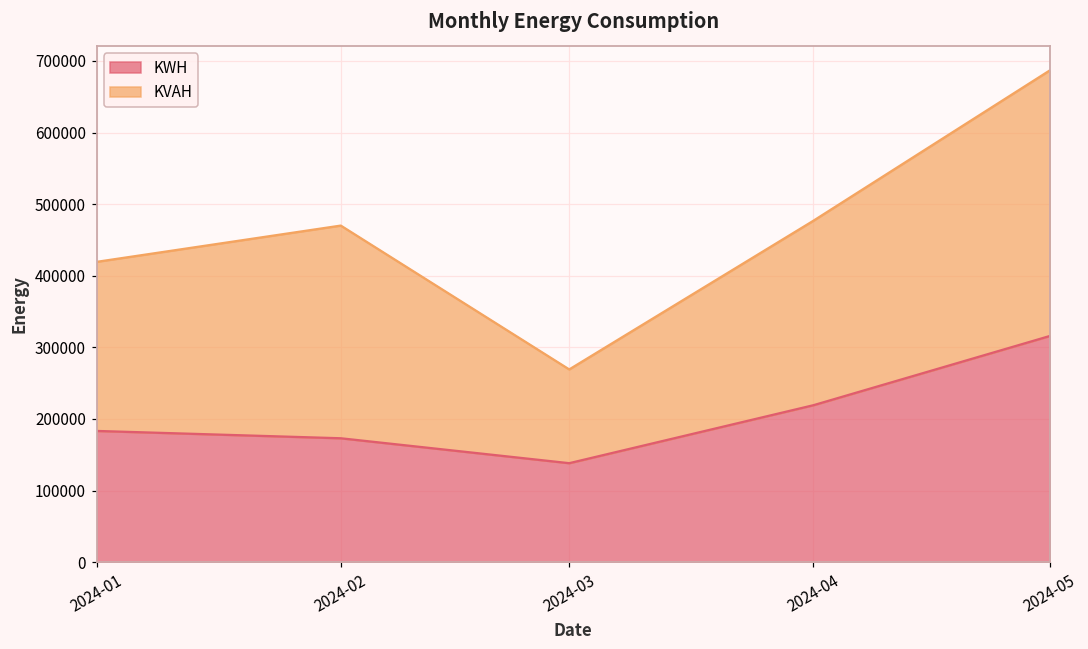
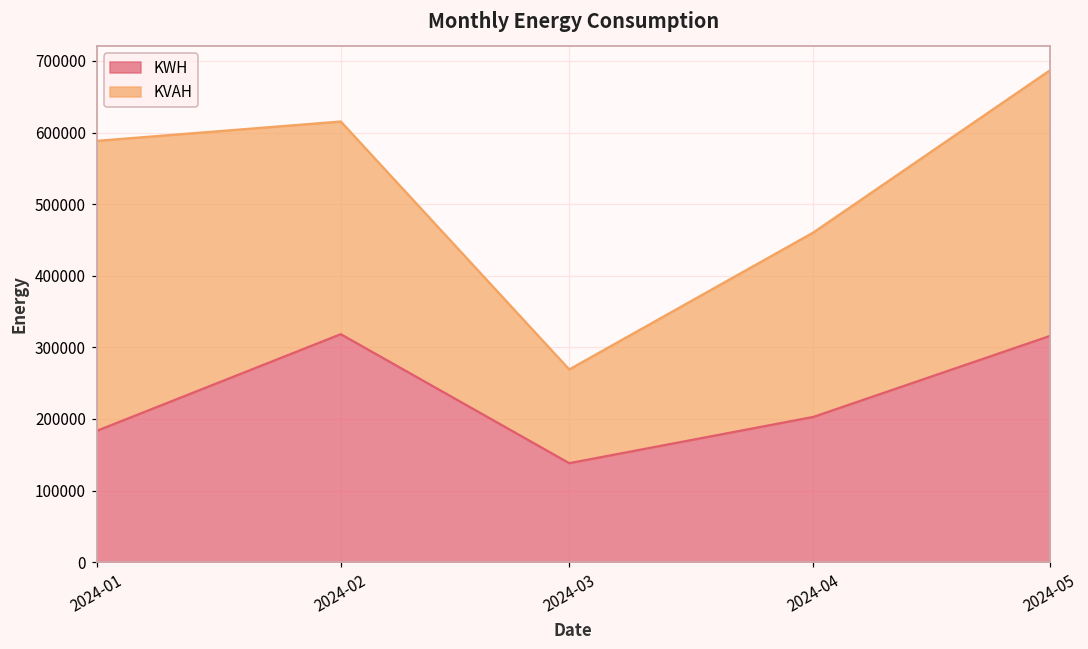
KVAH, 2024-01: 240000 -> 410000
KWH, 2024-02: 170000 -> 320000
KWH, 2024-04: 220000 -> 200000
